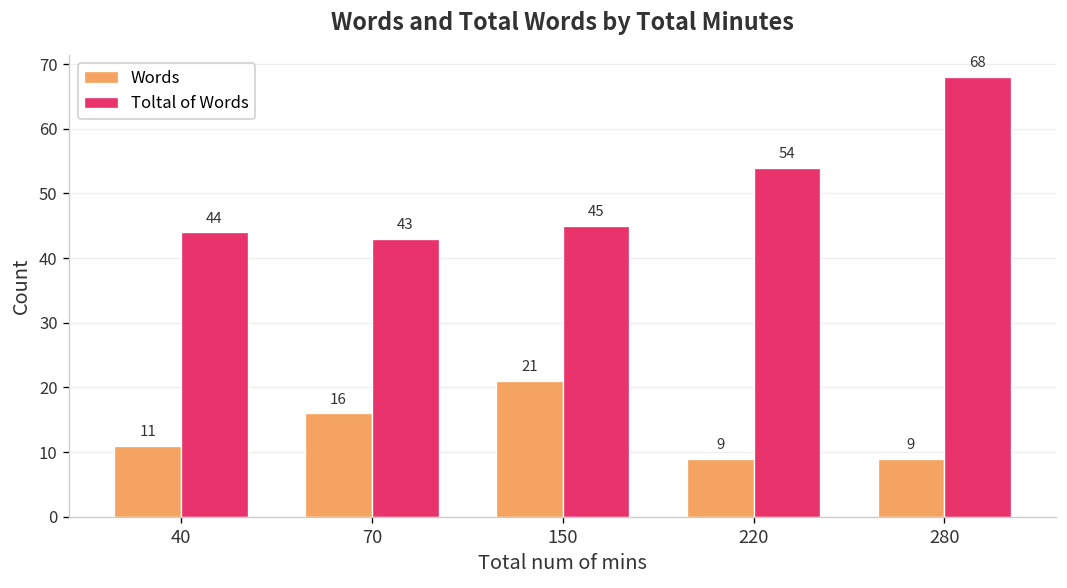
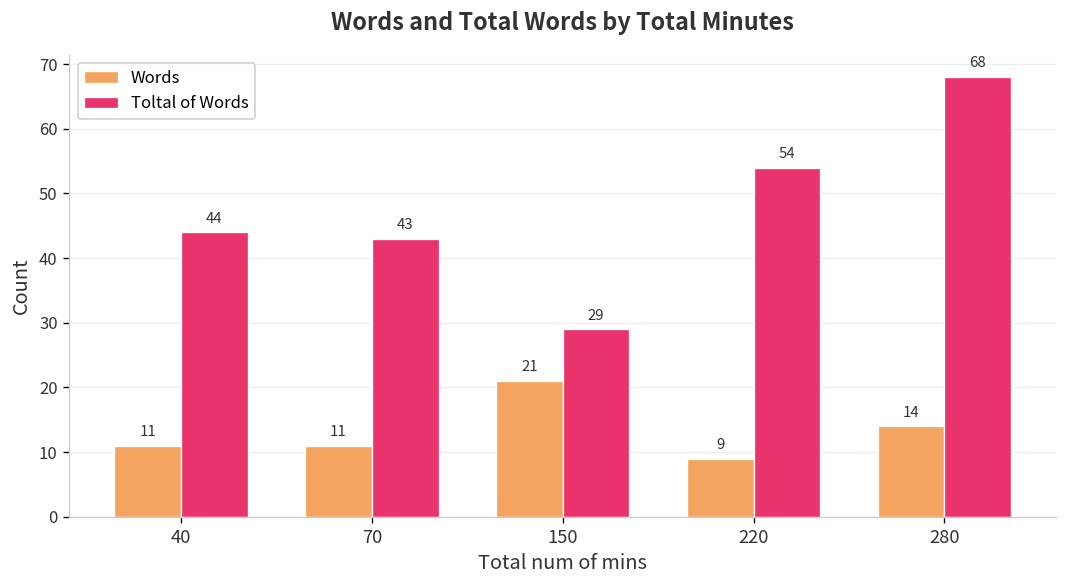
Words, 70: 16 -> 11
Toltal of Words, 150: 45 -> 29
Words, 280: 9 -> 14
